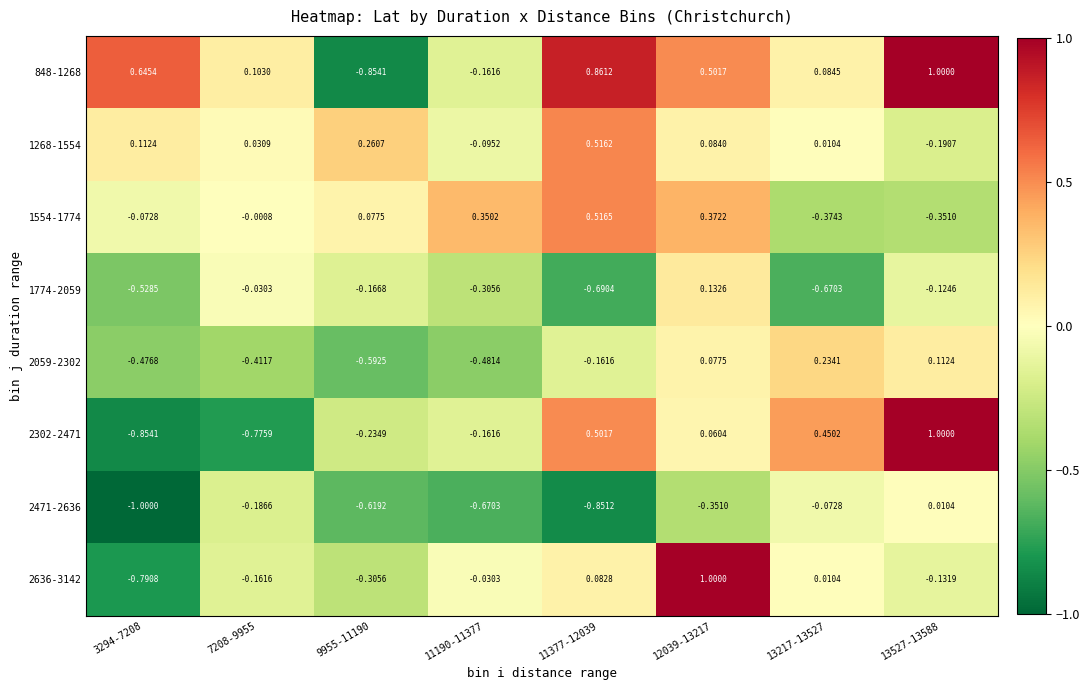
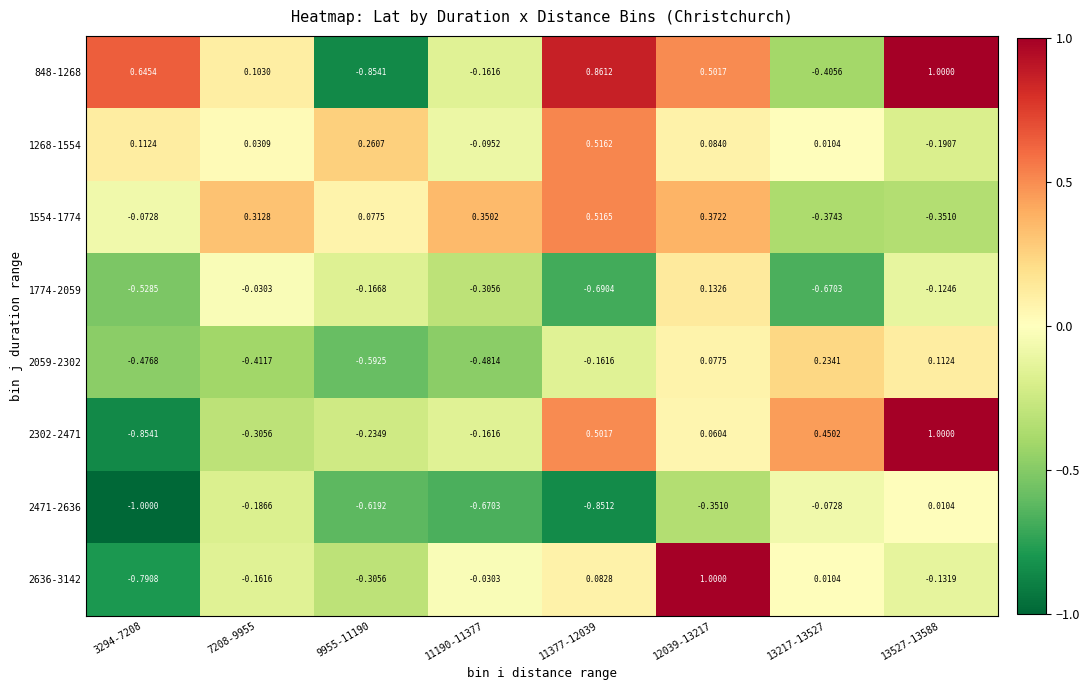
848-1268, 13217-13527: 0.0845 -> -0.4056
1554-1774, 7208-9955: -0.0008 -> 0.3128
2302-2471, 7208-9955: -0.7759 -> -0.3056
